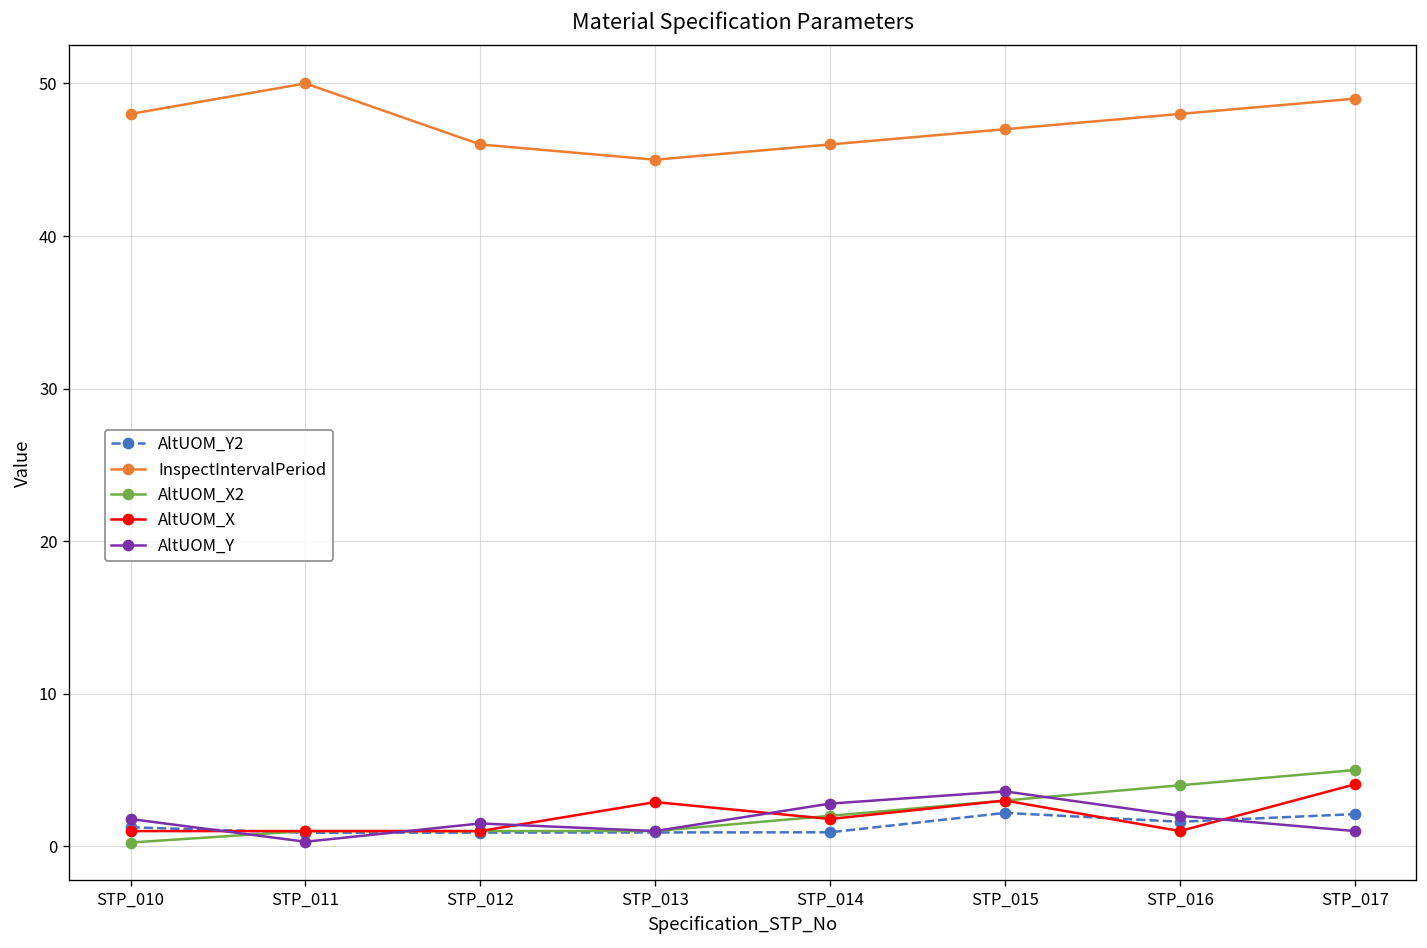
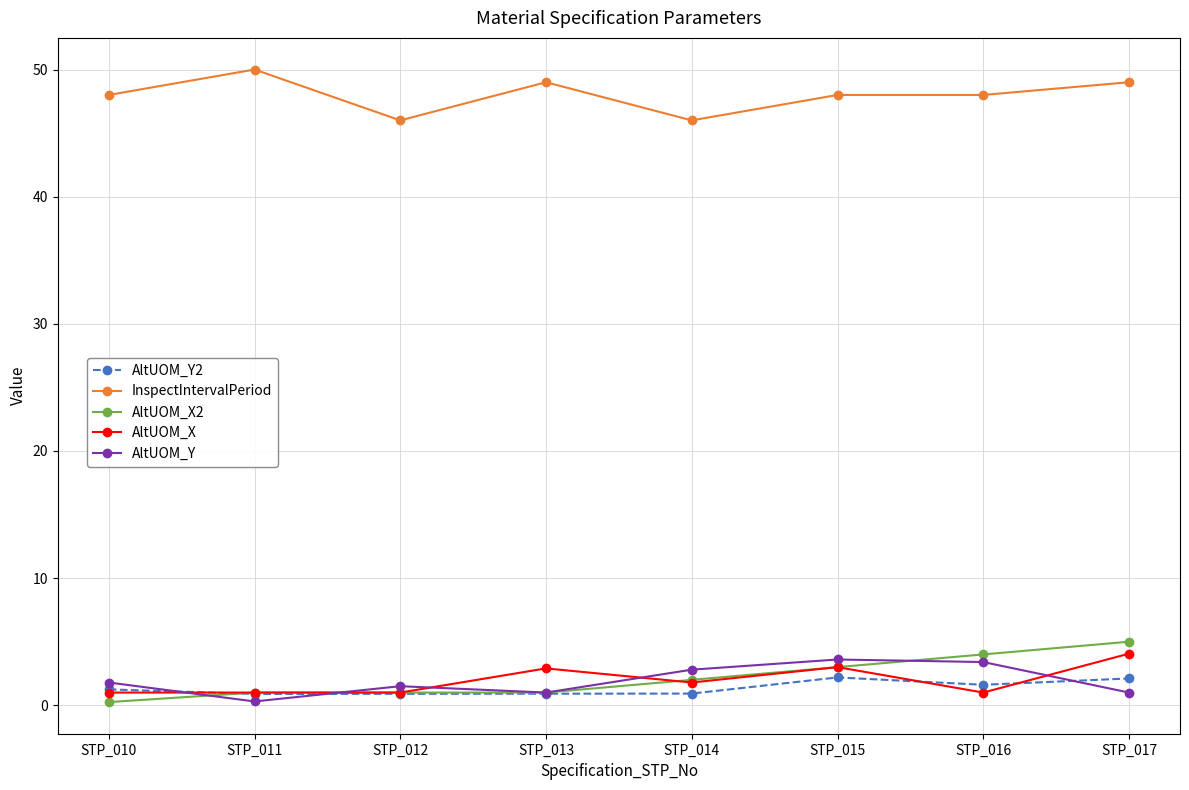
InspectIntervalPeriod, STP_013: 45 -> 49
InspectIntervalPeriod, STP_015: 47 -> 48
AltUOM_Y, STP_016: 2.0 -> 3.4
